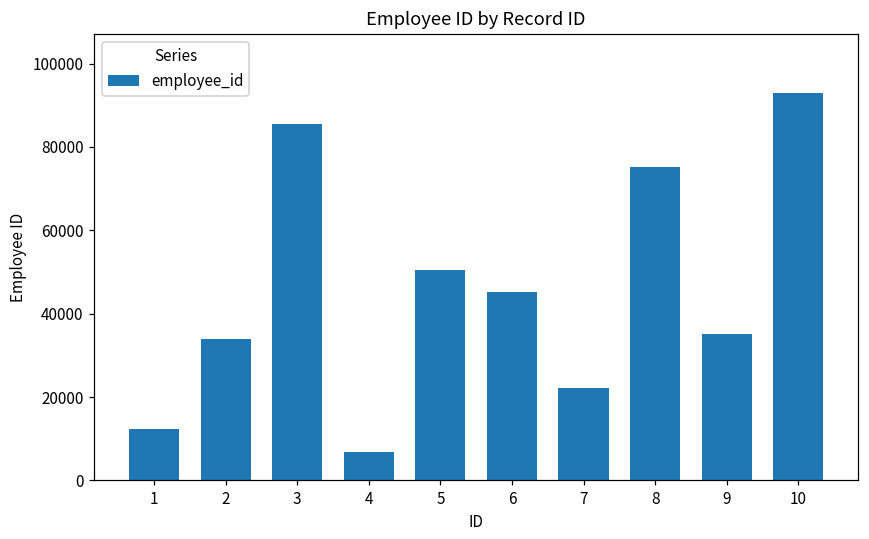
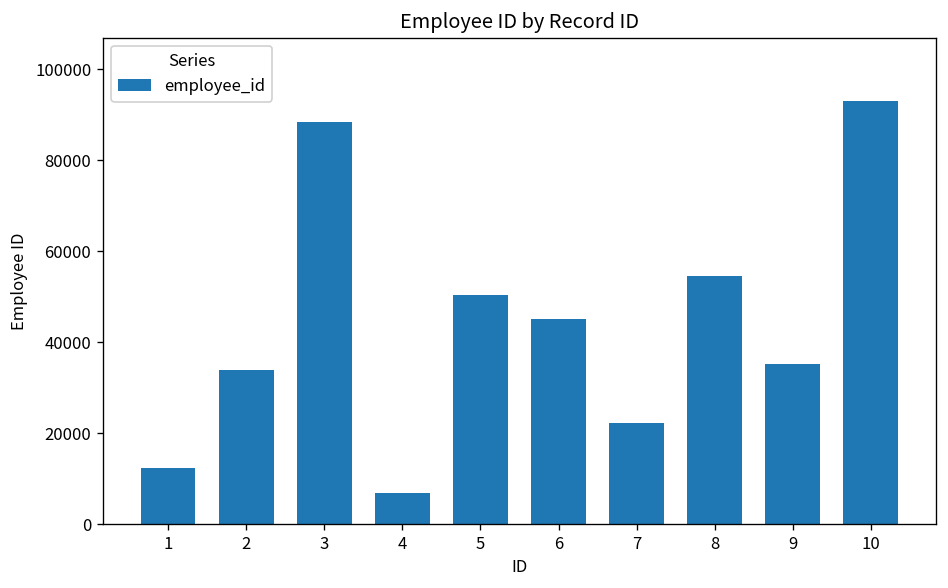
3: 85000 -> 88000
8: 75000 -> 55000
